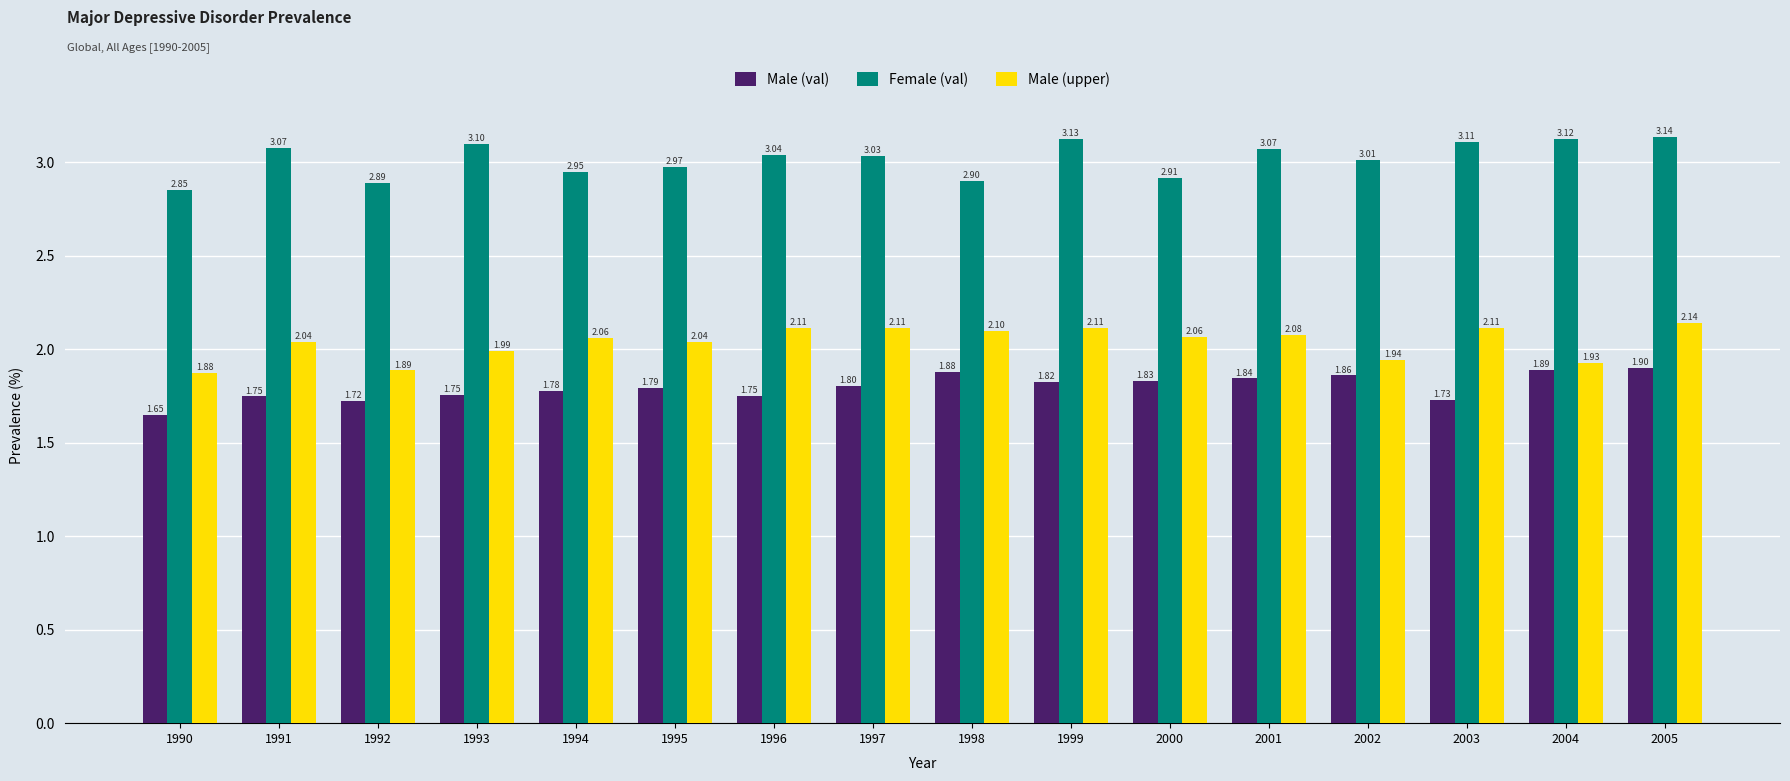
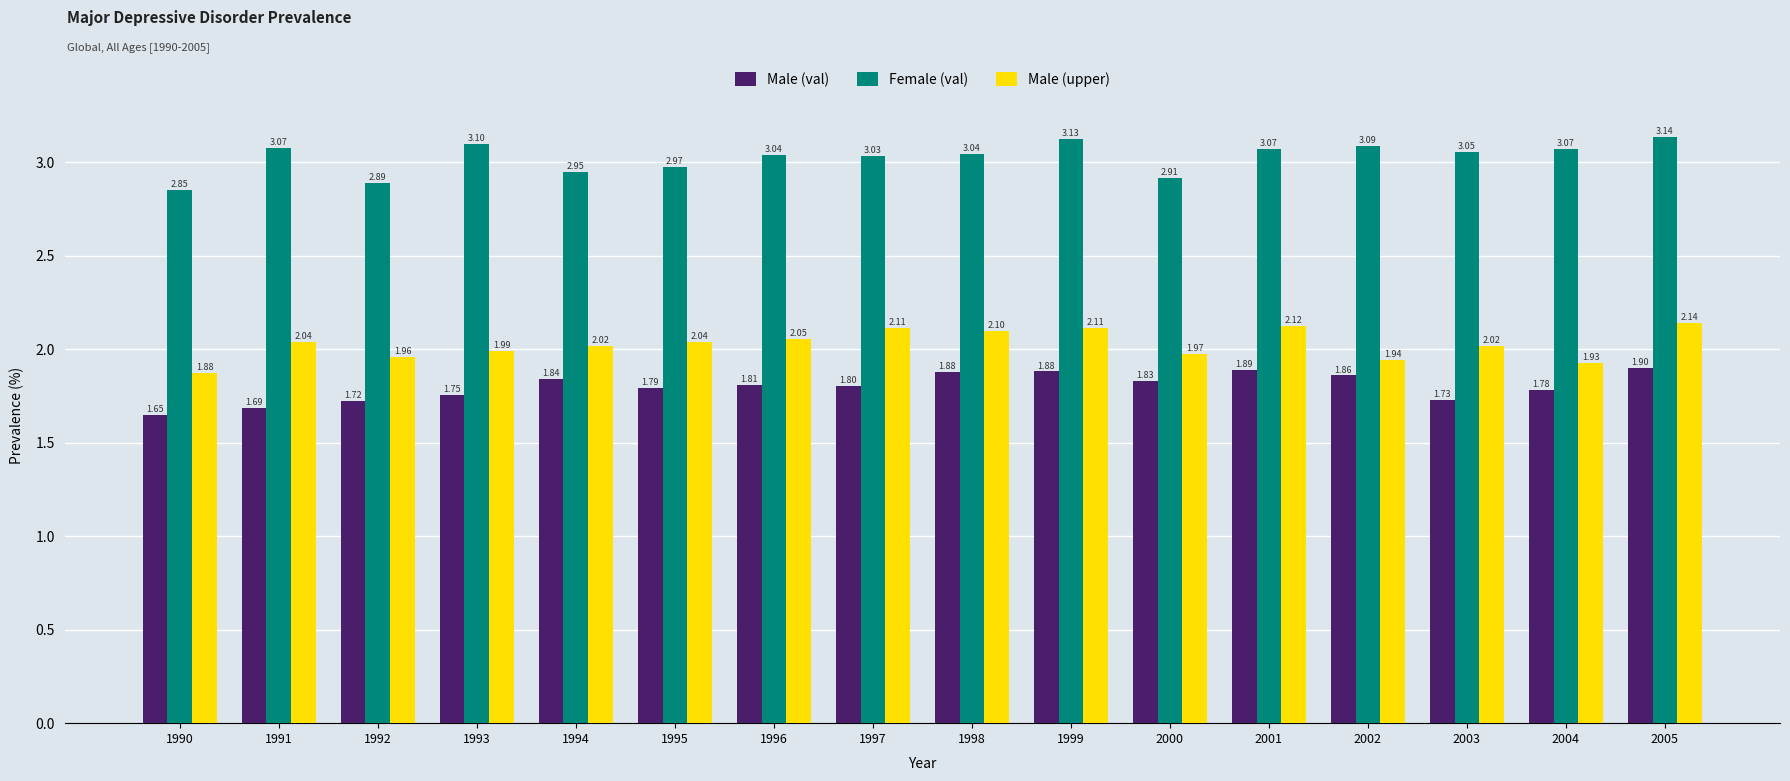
Male (val), 1991: 1.75 -> 1.69
Male (upper), 1992: 1.89 -> 1.96
Male (val), 1994: 1.78 -> 1.84
Male (upper), 1994: 2.06 -> 2.02
Male (val), 1996: 1.75 -> 1.81
Male (upper), 1996: 2.11 -> 2.05
Female (val), 1998: 2.90 -> 3.04
Male (val), 1999: 1.82 -> 1.88
Male (upper), 2000: 2.06 -> 1.97
Male (val), 2001: 1.84 -> 1.89
Male (upper), 2001: 2.08 -> 2.12
Female (val), 2002: 3.01 -> 3.09
Female (val), 2003: 3.11 -> 3.05
Male (upper), 2003: 2.11 -> 2.02
Male (val), 2004: 1.89 -> 1.78
Female (val), 2004: 3.12 -> 3.07
